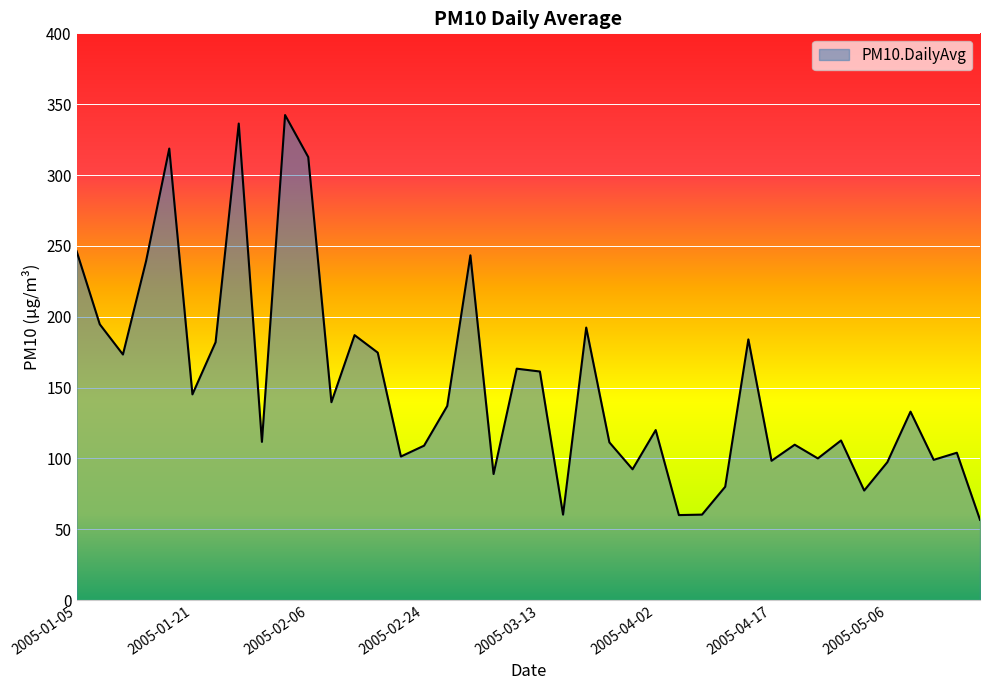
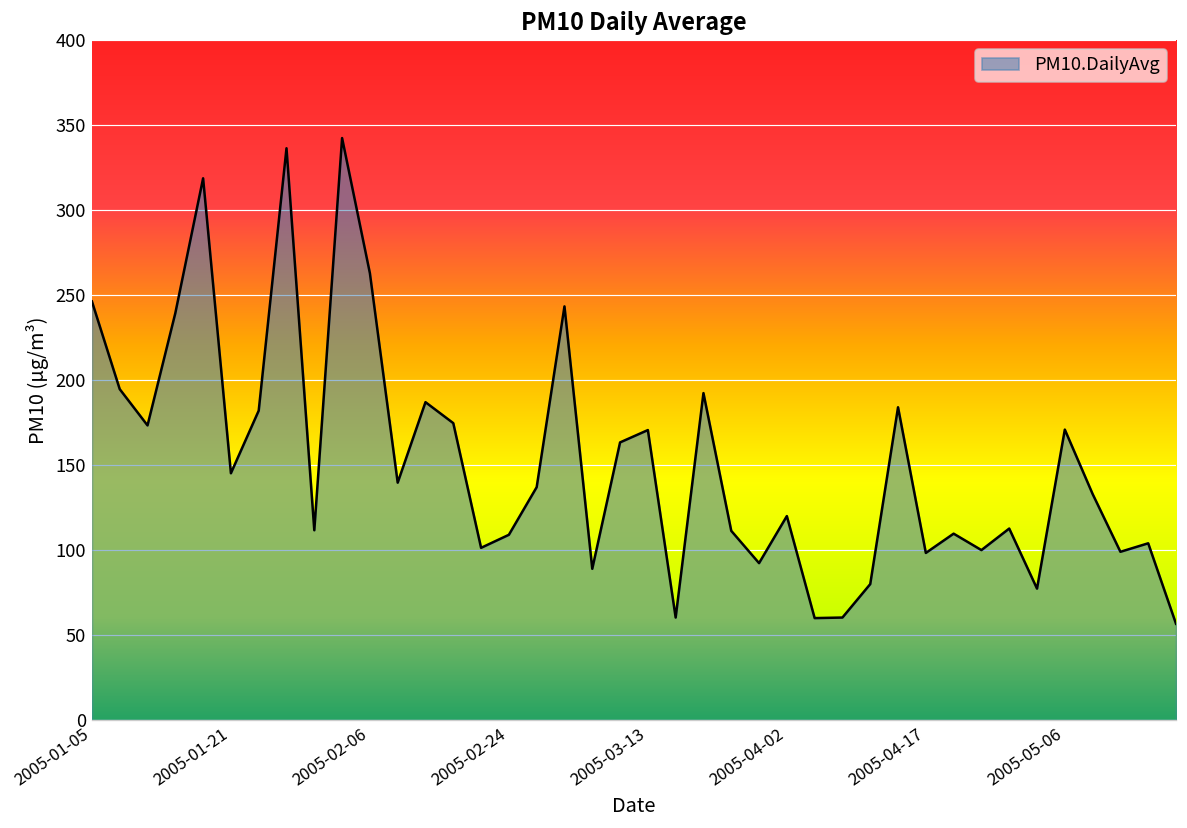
2005-02-06: 313 -> 263
2005-03-13: 161 -> 171
2005-05-06: 97 -> 171
